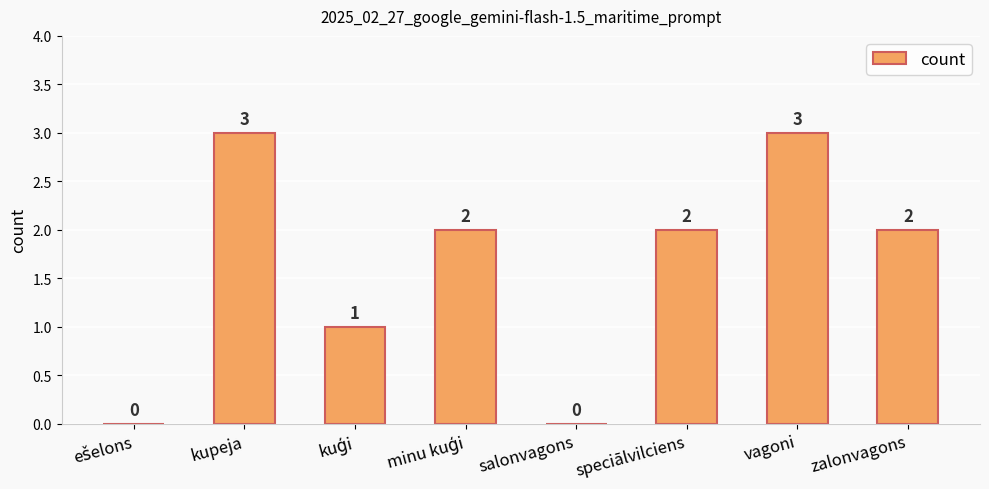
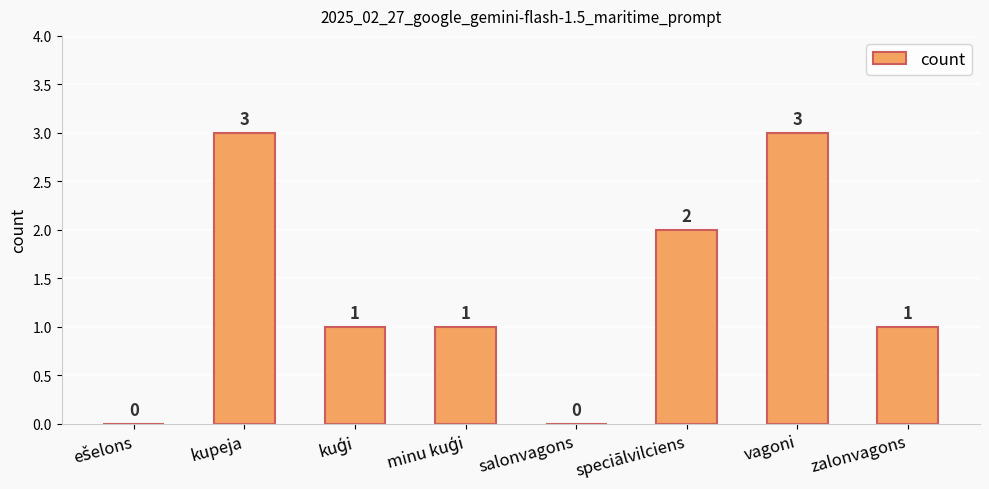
minu kuģi: 2 -> 1
zalonvagons: 2 -> 1
